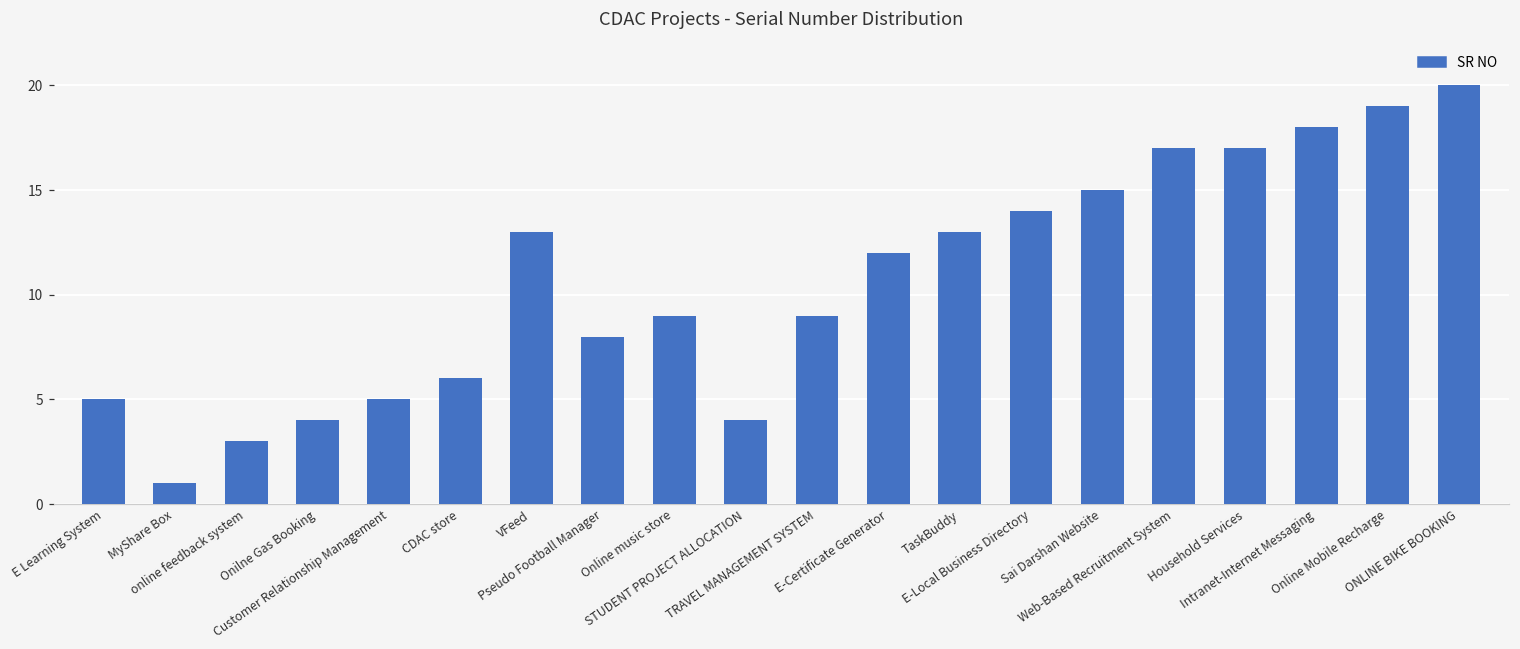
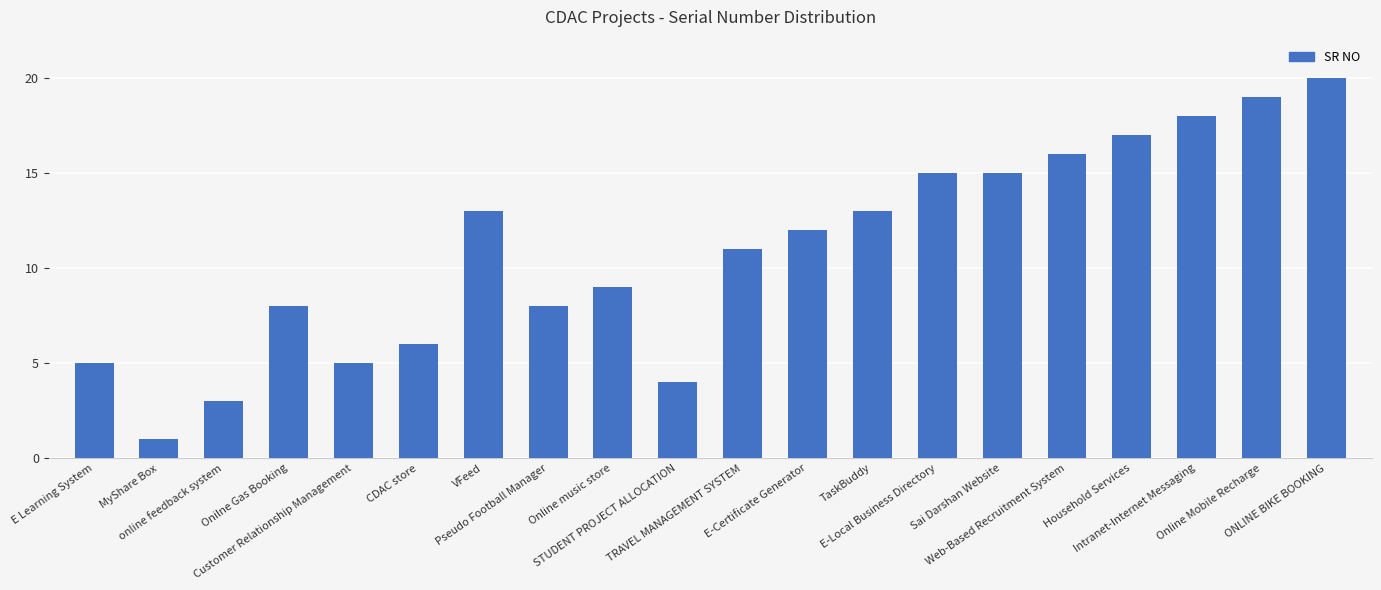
Onilne Gas Booking: 4 -> 8
TRAVEL MANAGEMENT SYSTEM: 9 -> 11
E-Local Business Directory: 14 -> 15
Web-Based Recruitment System: 17 -> 16
